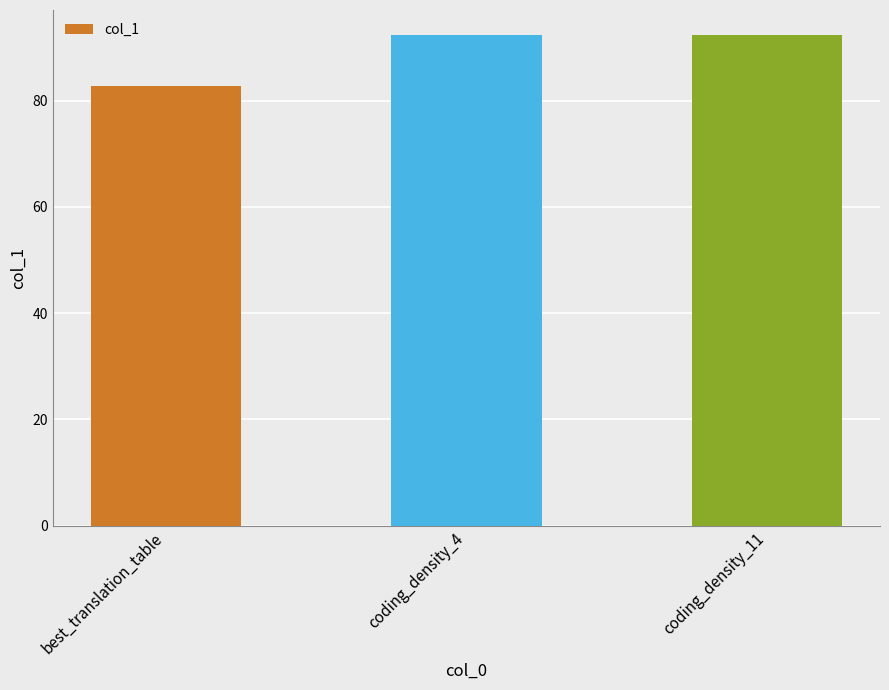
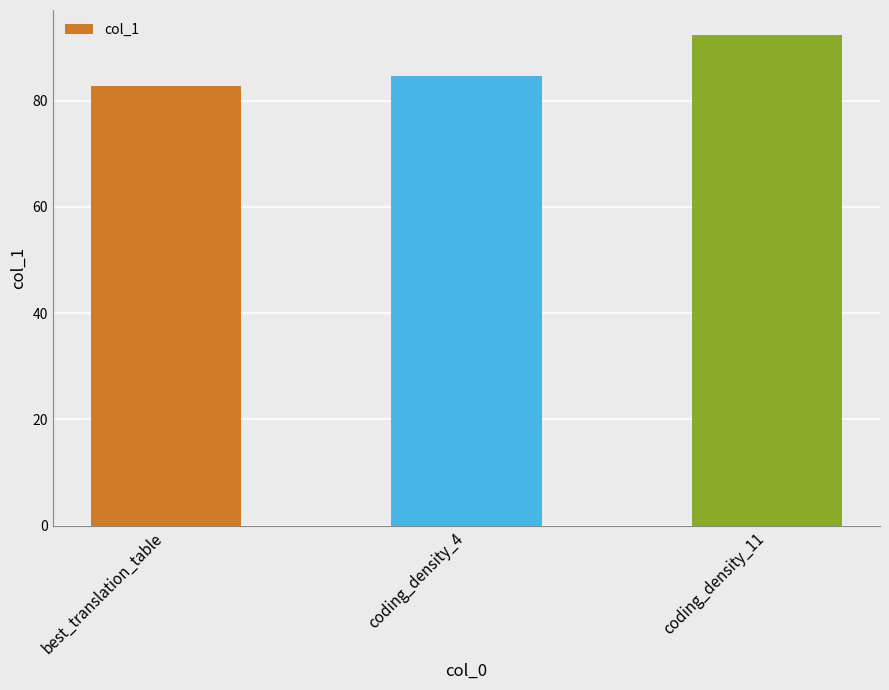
coding_density_4: 92 -> 85
